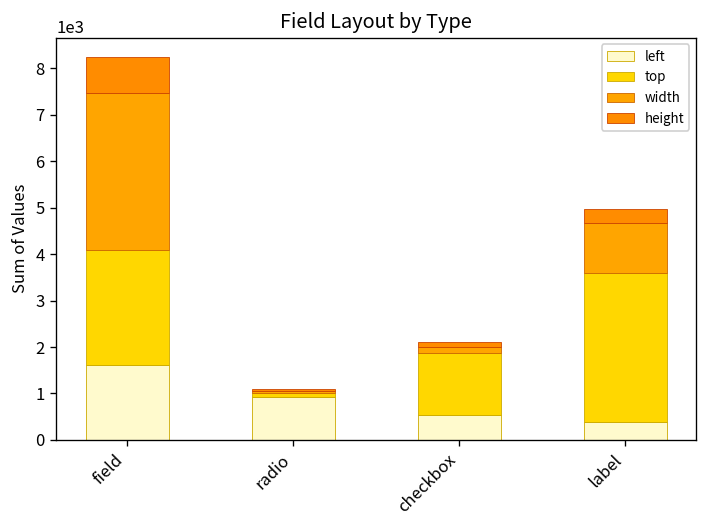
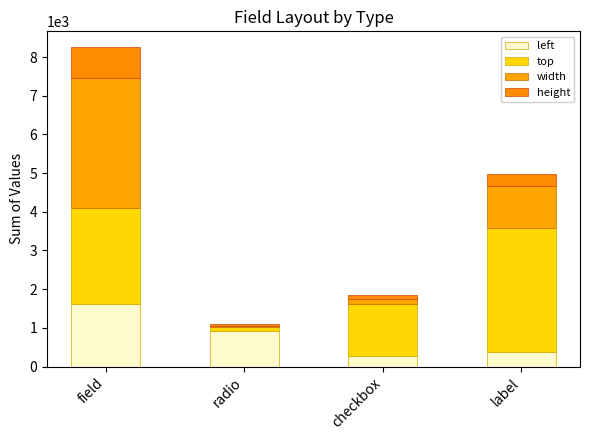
left, checkbox: 500 -> 300
